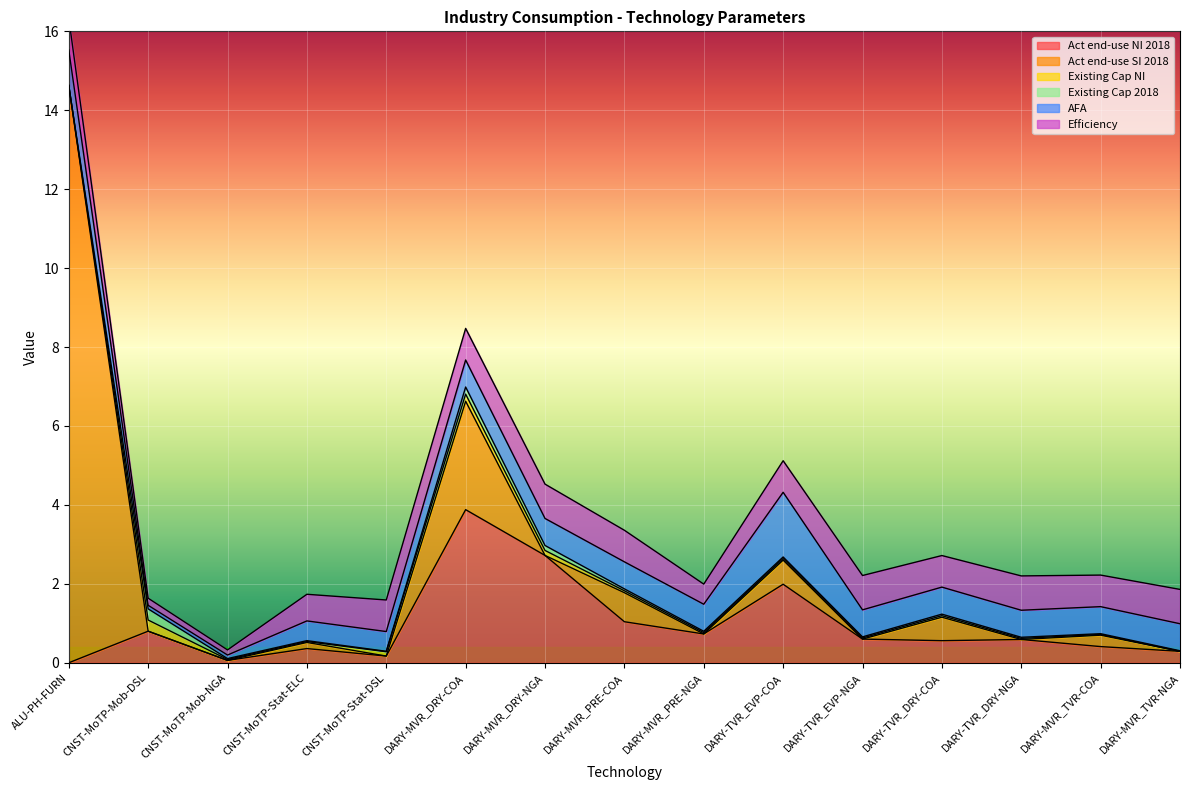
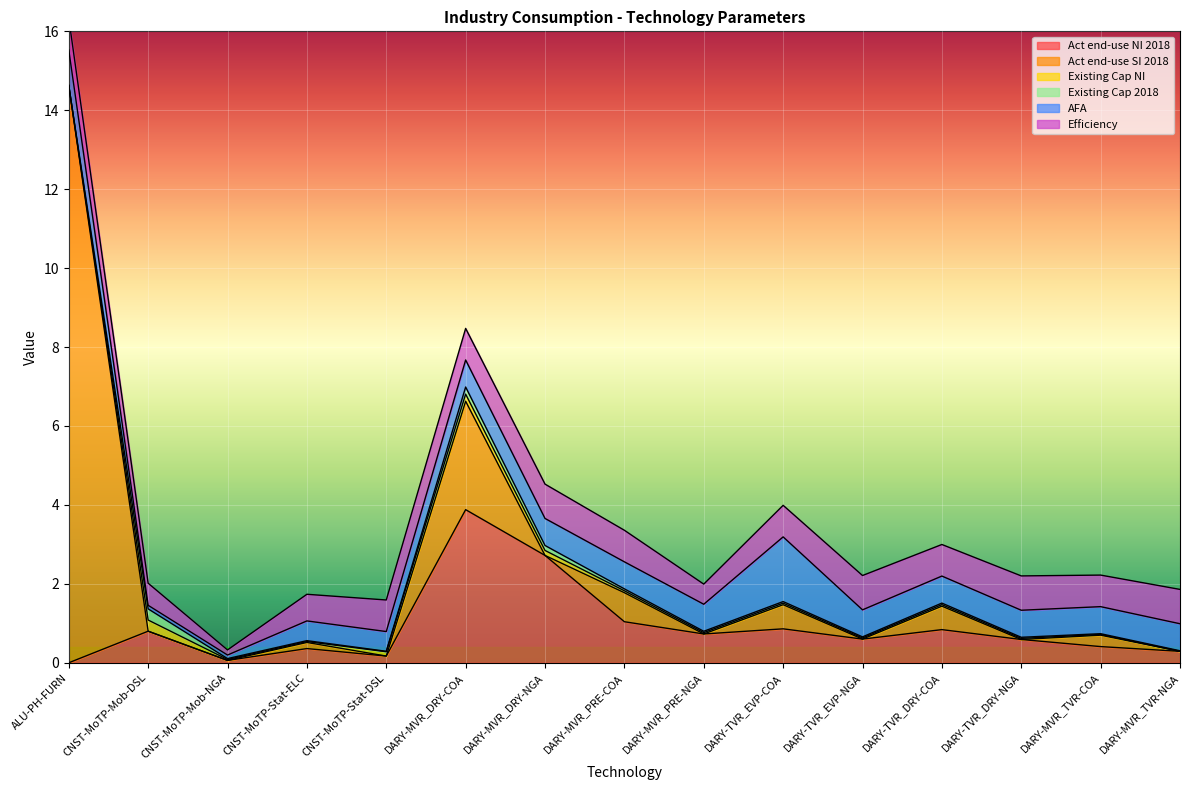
Efficiency, CNST-MoTP-Mob-DSL: 0.2 -> 0.6
Act end-use NI 2018, DARY-TVR_EVP-COA: 2.0 -> 0.9
Act end-use NI 2018, DARY-TVR_DRY-COA: 0.6 -> 0.8
